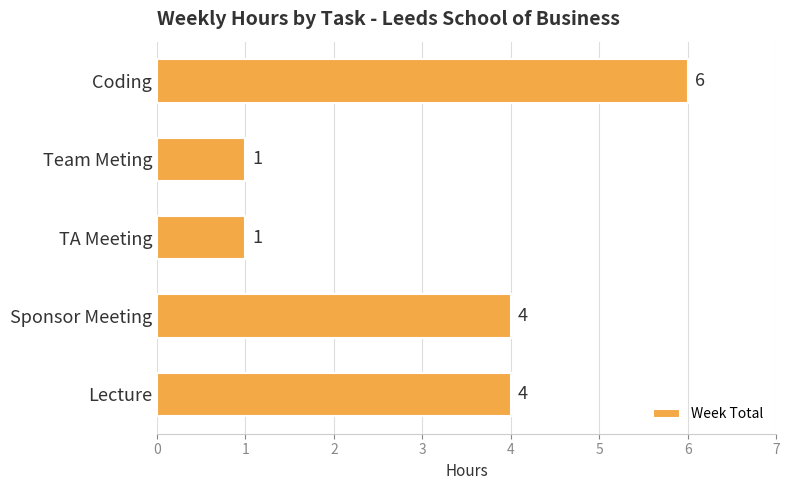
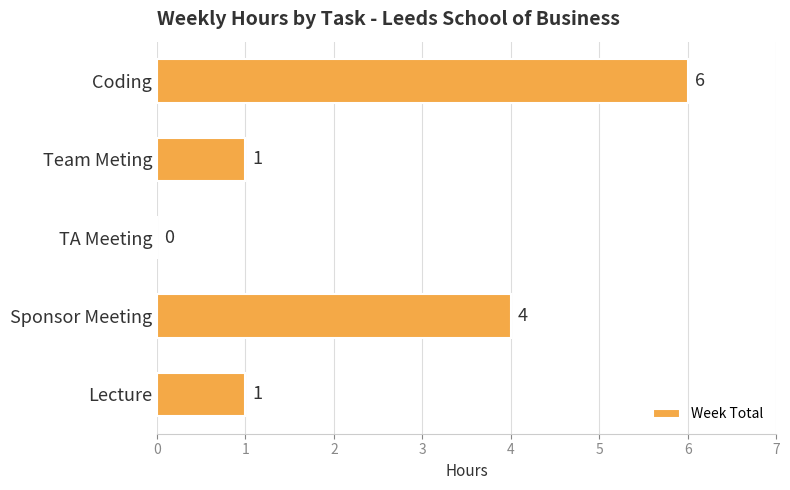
TA Meeting: 1 -> 0
Lecture: 4 -> 1
